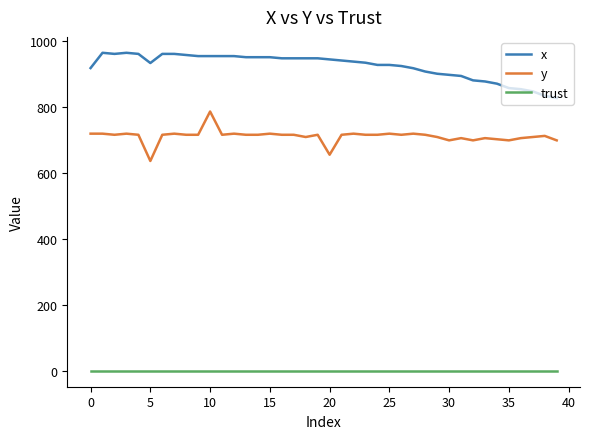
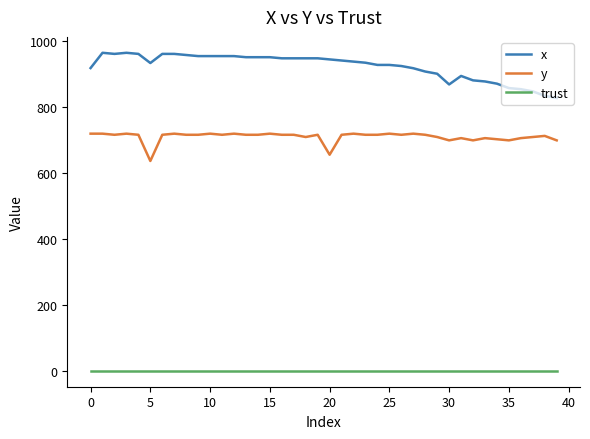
y, 10: 790 -> 720
x, 30: 900 -> 870
